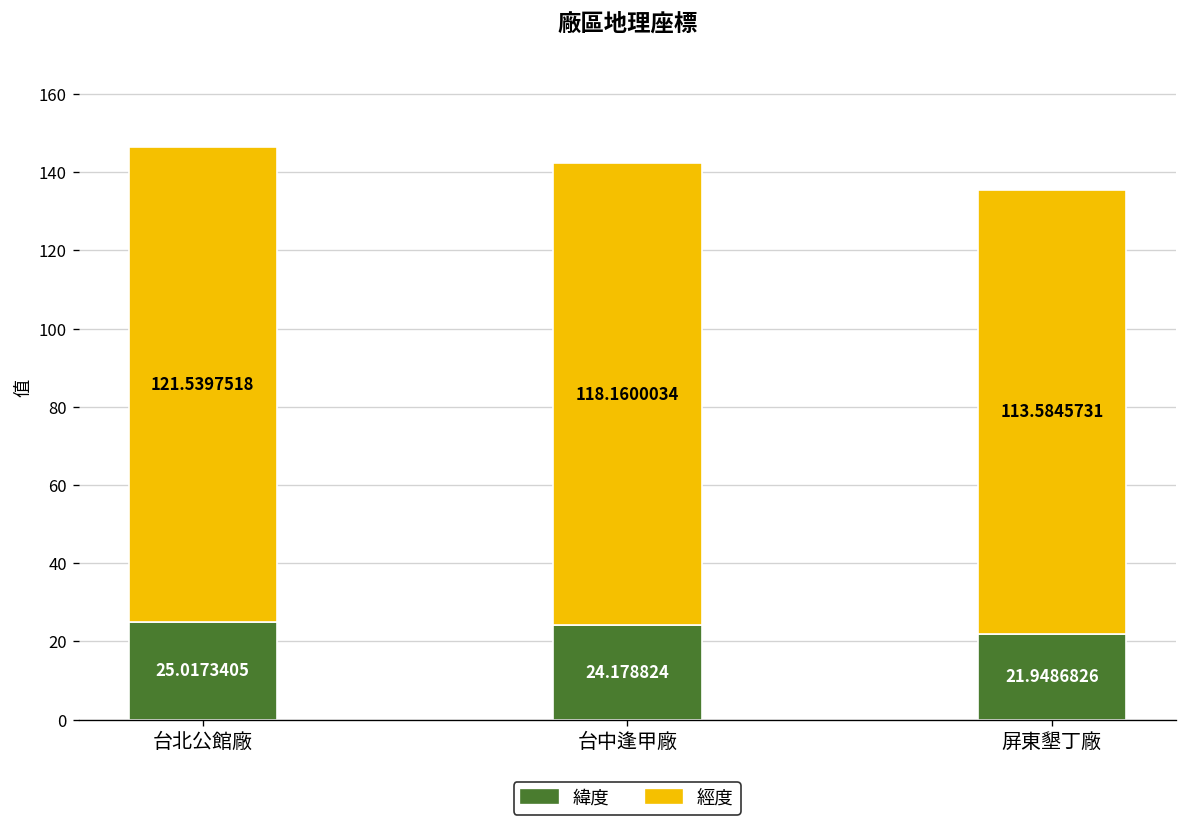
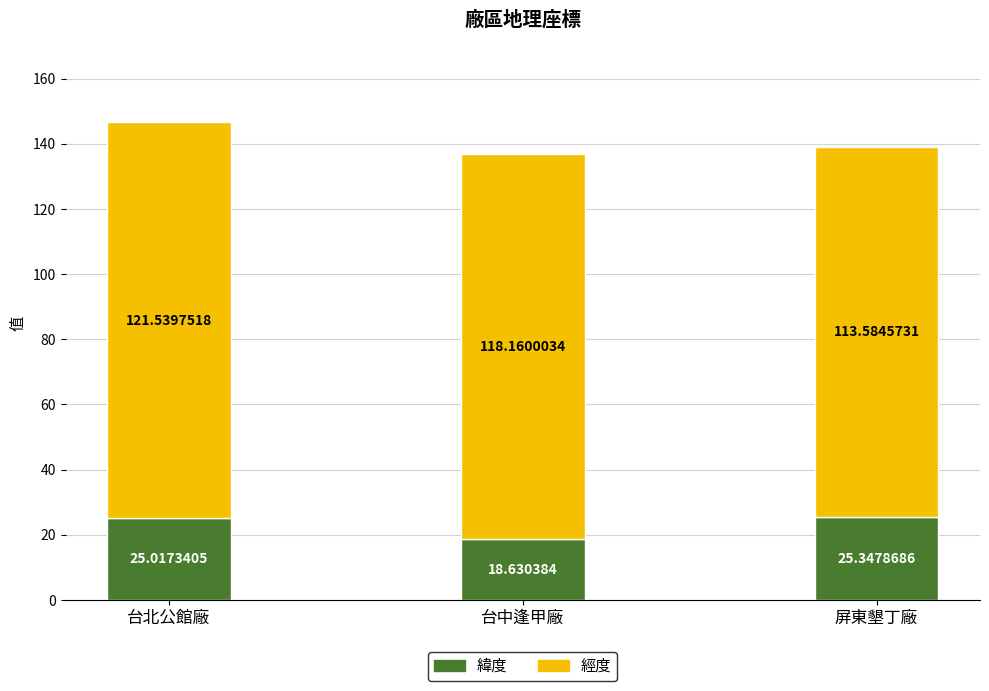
緯度, 台中逢甲廠: 24.178824 -> 18.630384
緯度, 屏東墾丁廠: 21.9486826 -> 25.3478686
